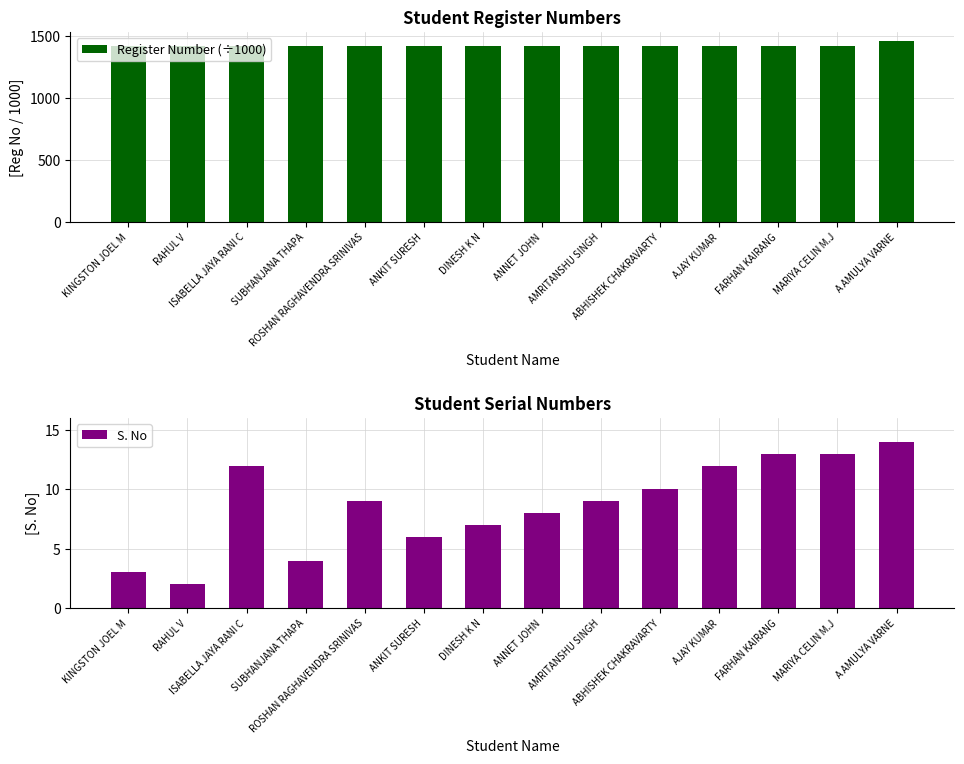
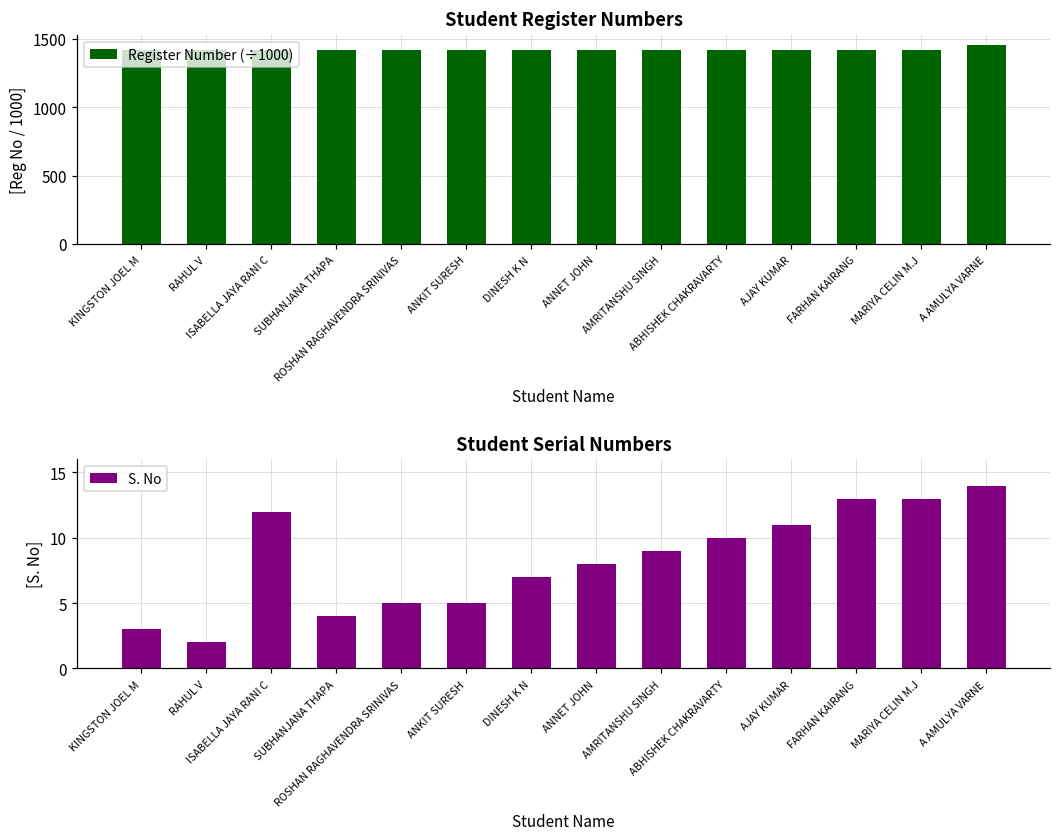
Student Serial Numbers, ROSHAN RAGHAVENDRA SRINIVAS: 9 -> 5
Student Serial Numbers, ANKIT SURESH: 6 -> 5
Student Serial Numbers, AJAY KUMAR: 12 -> 11
